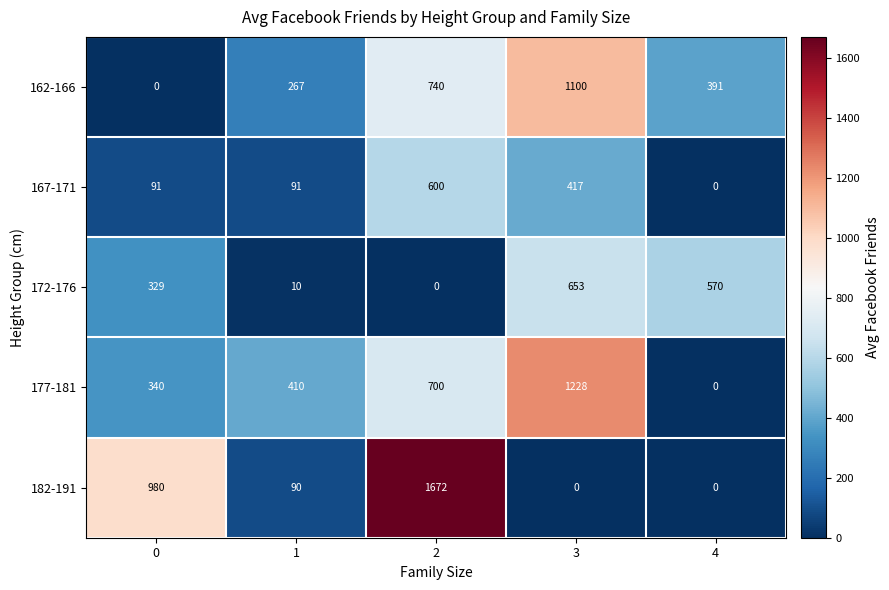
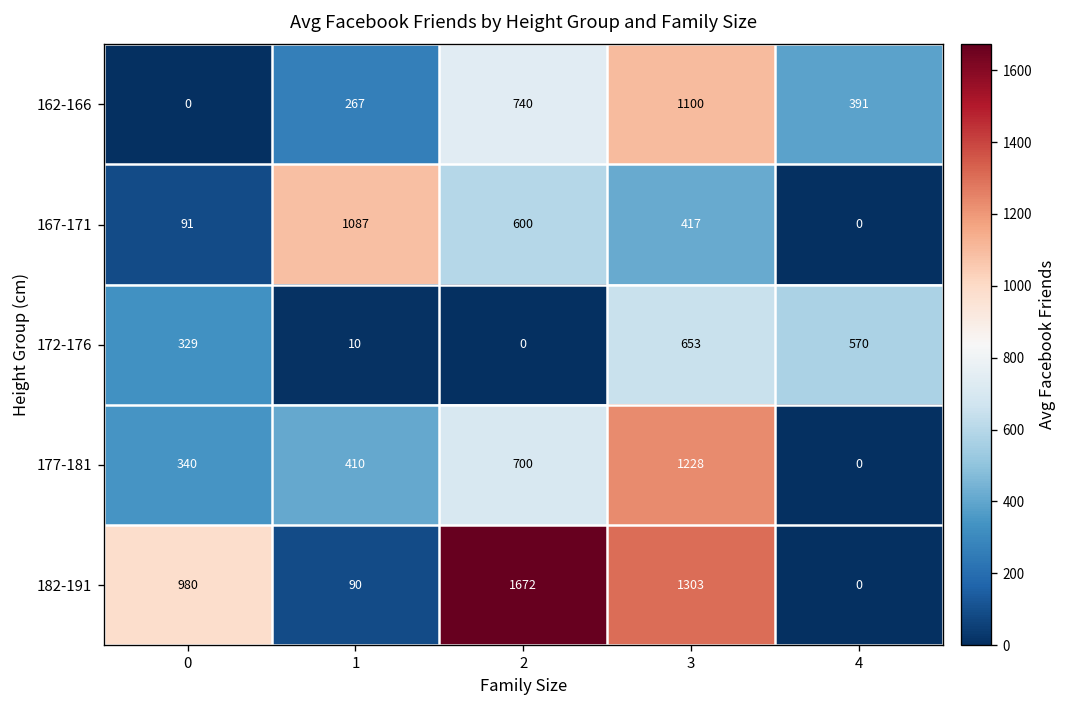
167-171, 1: 91 -> 1087
182-191, 3: 0 -> 1303
